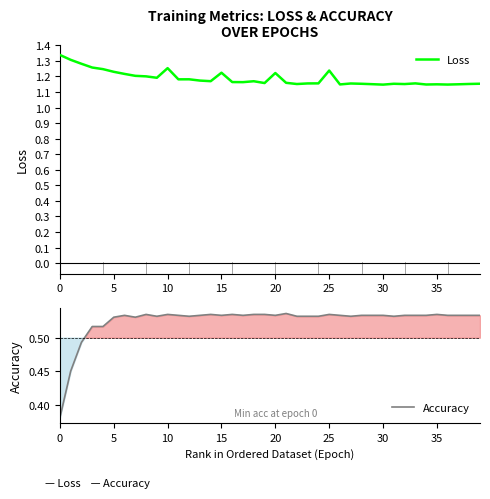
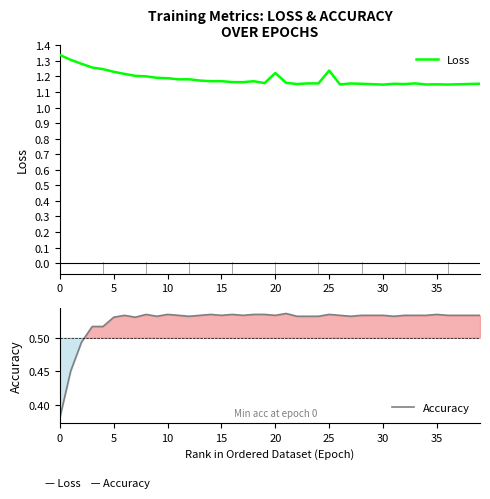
Training Metrics: LOSS & ACCURACY OVER EPOCHS, 10: 1.25 -> 1.19
Training Metrics: LOSS & ACCURACY OVER EPOCHS, 15: 1.22 -> 1.17
